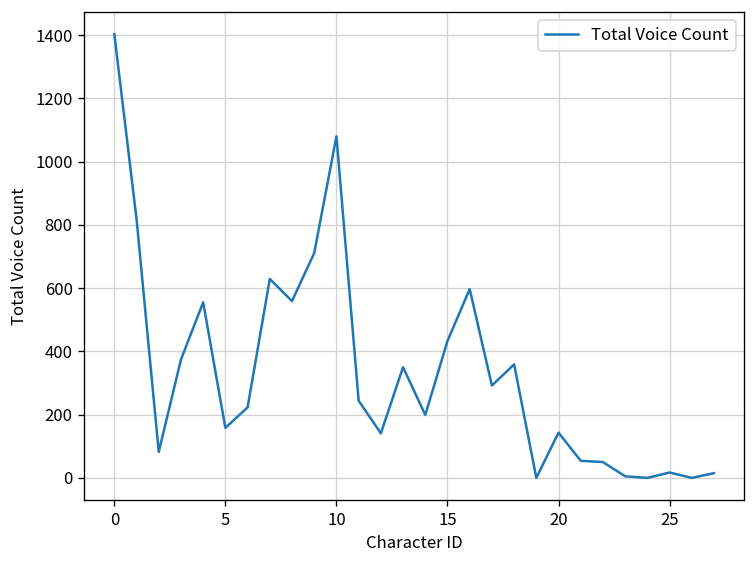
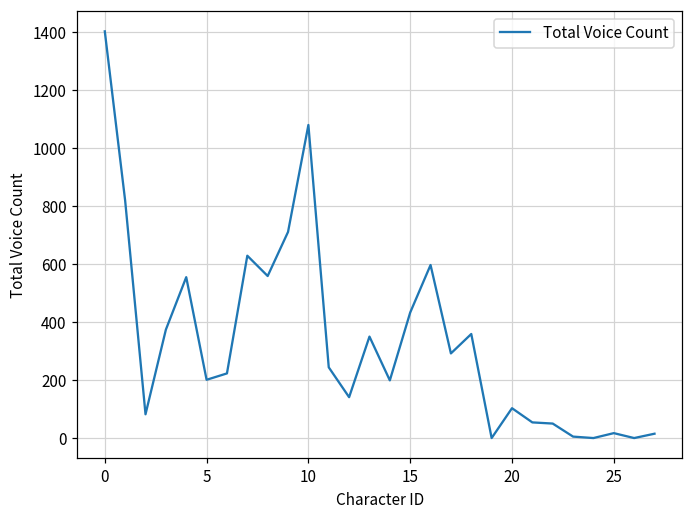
5: 160 -> 200
20: 140 -> 100
